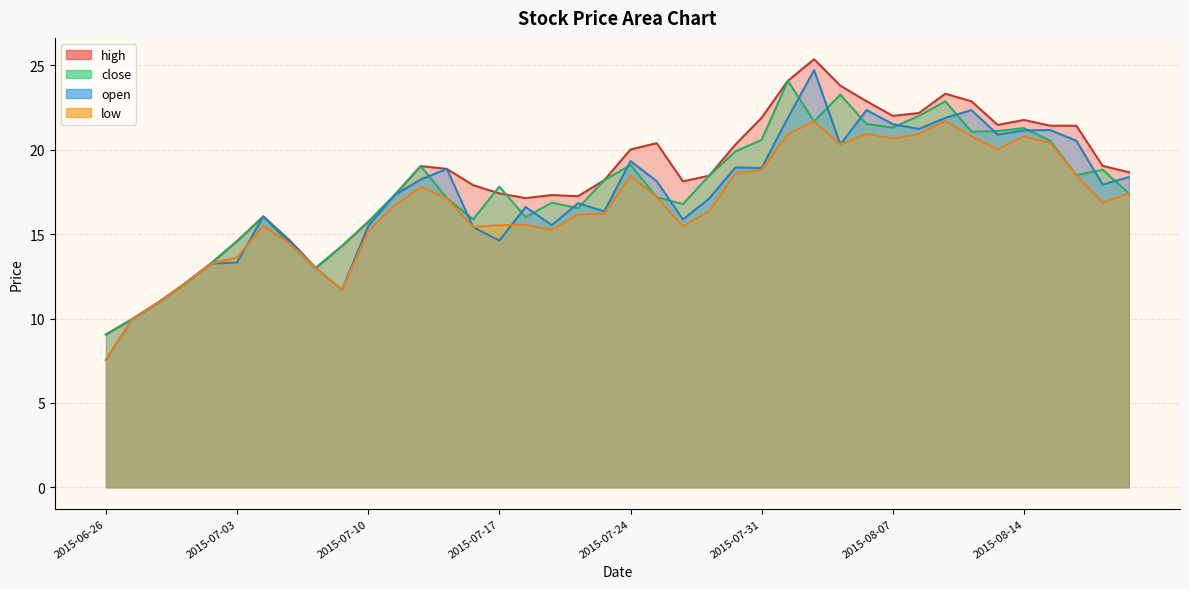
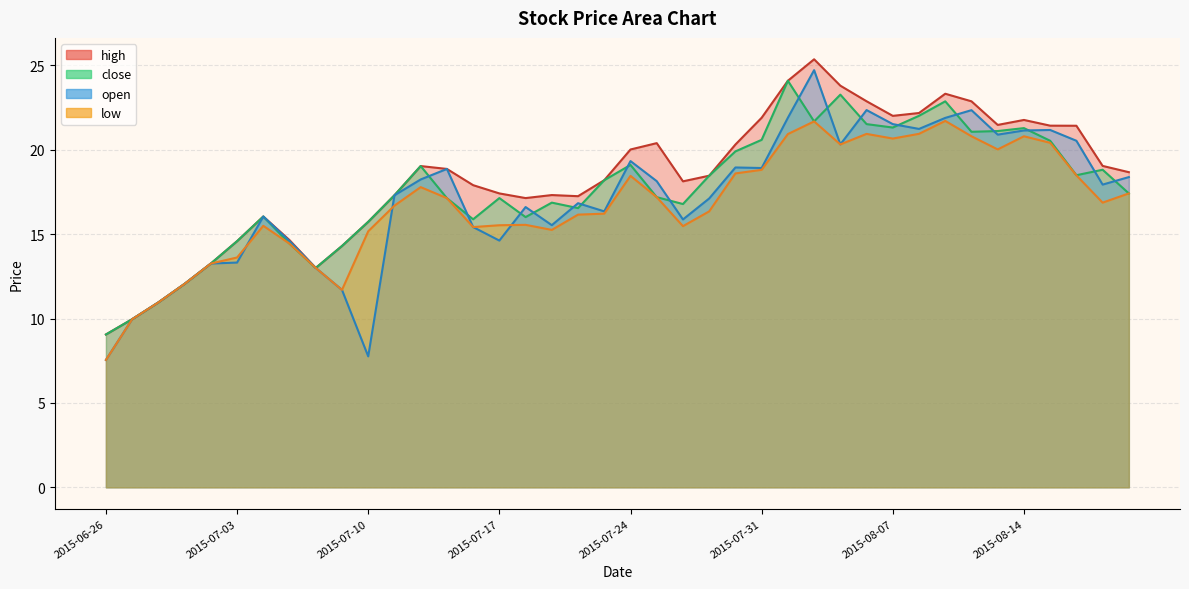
open, 2015-07-10: 15.5 -> 7.8
close, 2015-07-17: 17.8 -> 17.1
